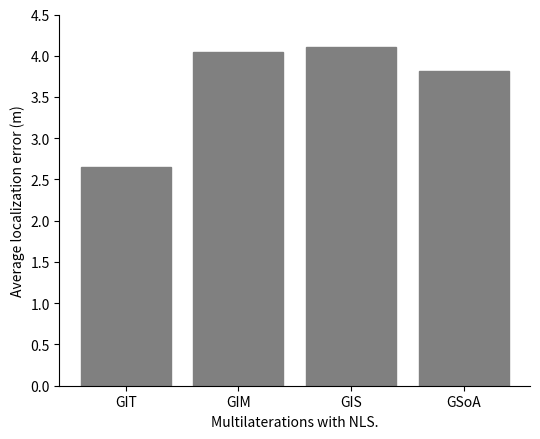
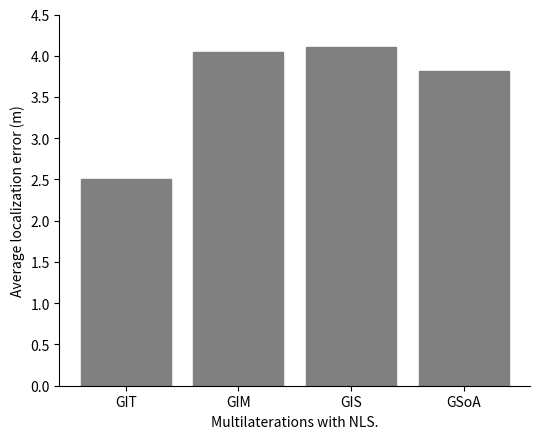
GIT: 2.7 -> 2.5
